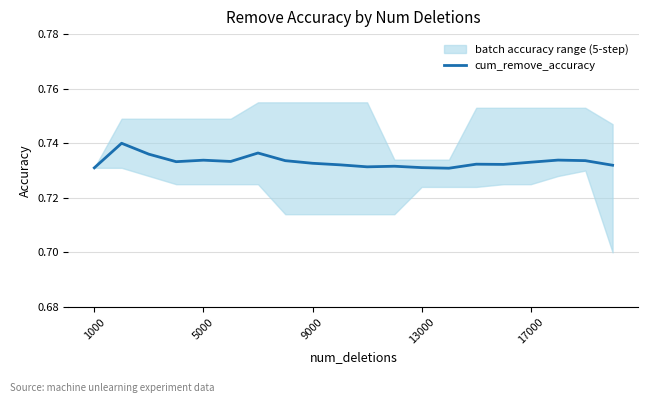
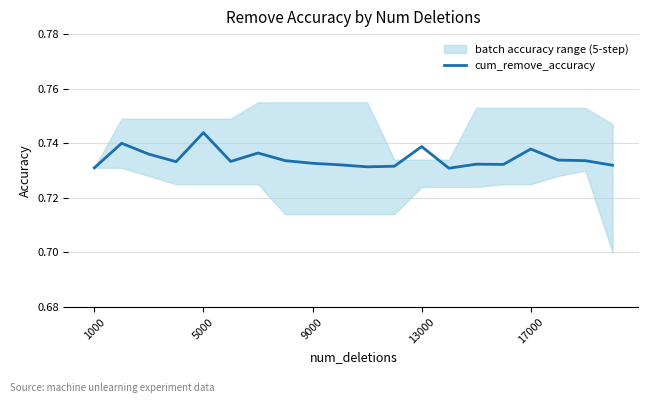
cum_remove_accuracy, 5000: 0.734 -> 0.744
cum_remove_accuracy, 13000: 0.731 -> 0.739
cum_remove_accuracy, 17000: 0.733 -> 0.738
